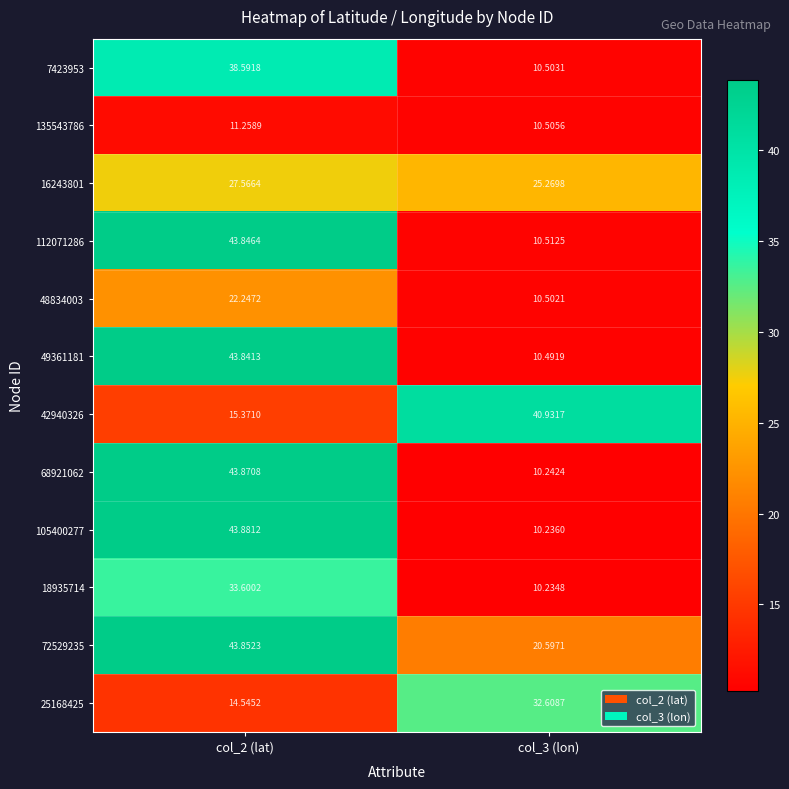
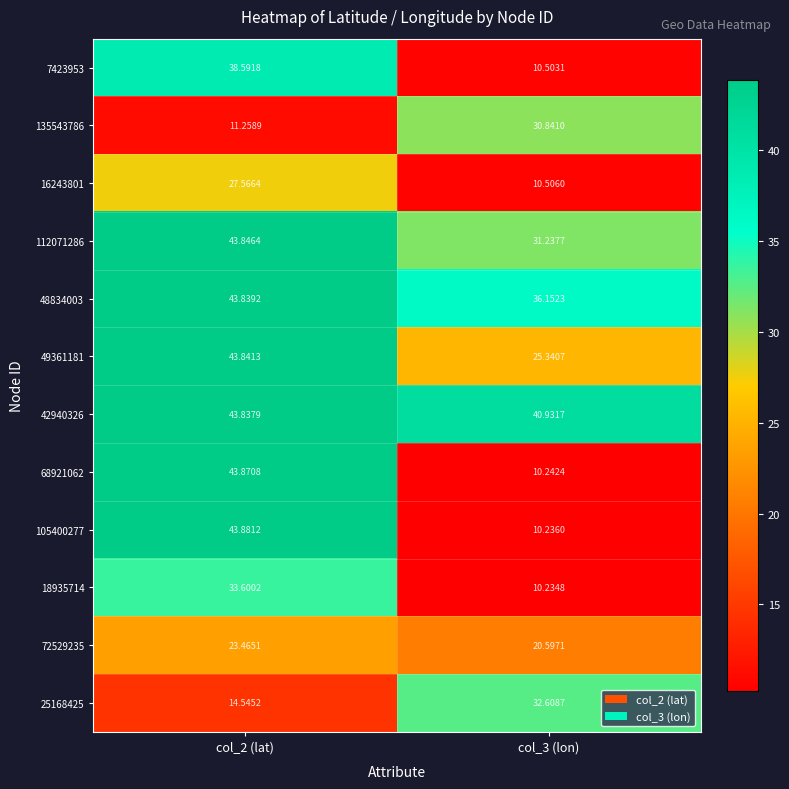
135543786, col_3 (lon): 10.5056 -> 30.8410
16243801, col_3 (lon): 25.2698 -> 10.5060
112071286, col_3 (lon): 10.5125 -> 31.2377
48834003, col_2 (lat): 22.2472 -> 43.8392
48834003, col_3 (lon): 10.5021 -> 36.1523
49361181, col_3 (lon): 10.4919 -> 25.3407
42940326, col_2 (lat): 15.3710 -> 43.8379
72529235, col_2 (lat): 43.8523 -> 23.4651
